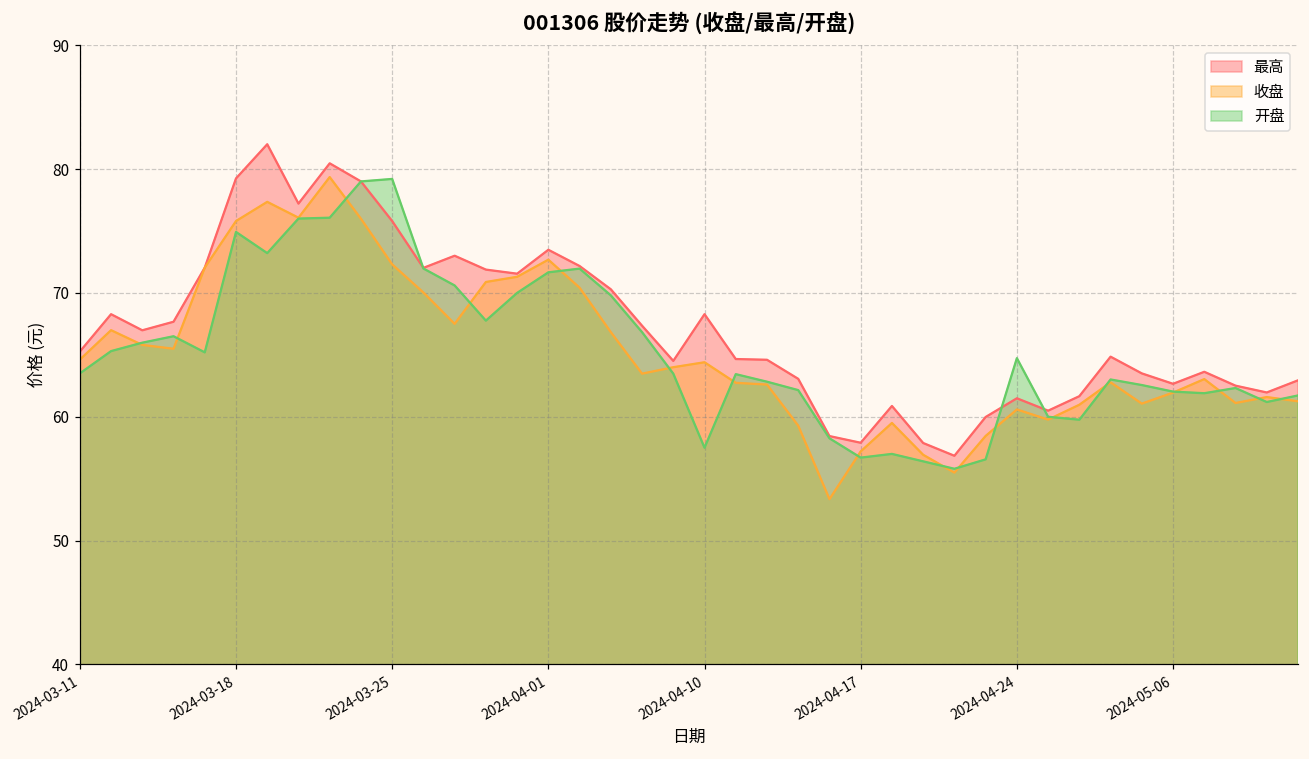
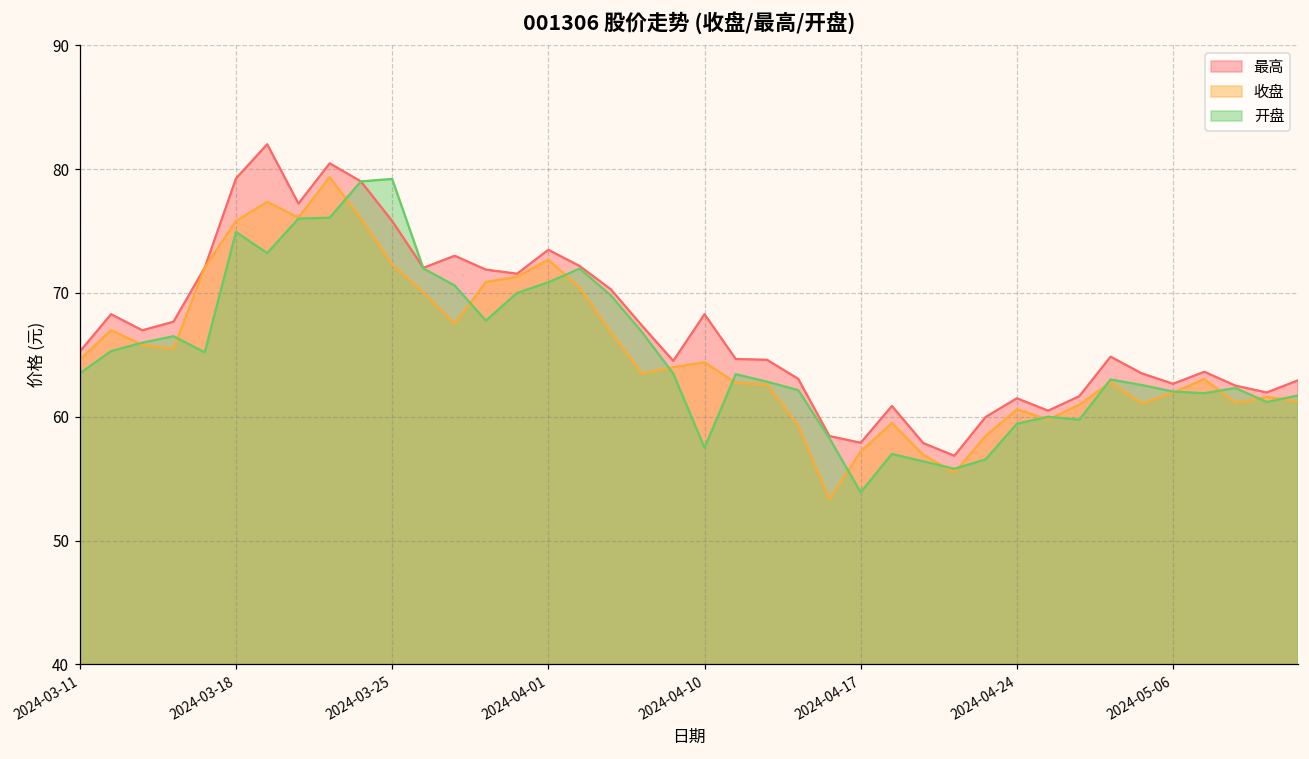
开盘, 2024-04-01: 71.7 -> 70.9
开盘, 2024-04-17: 56.7 -> 53.9
开盘, 2024-04-24: 64.7 -> 59.4
